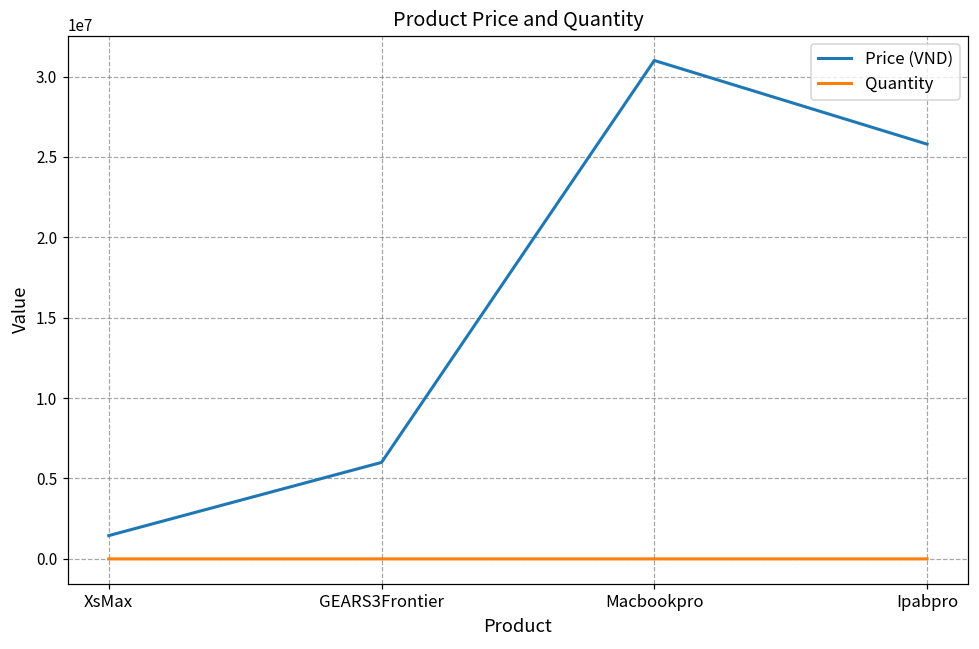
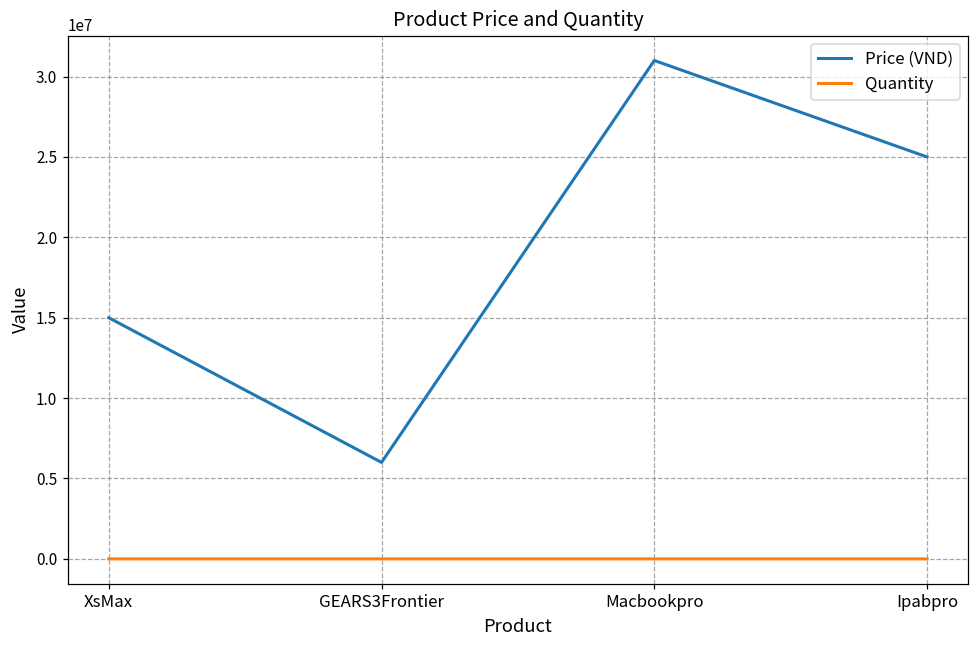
Price (VND), XsMax: 1400000 -> 15000000
Price (VND), Ipabpro: 25800000 -> 25000000
